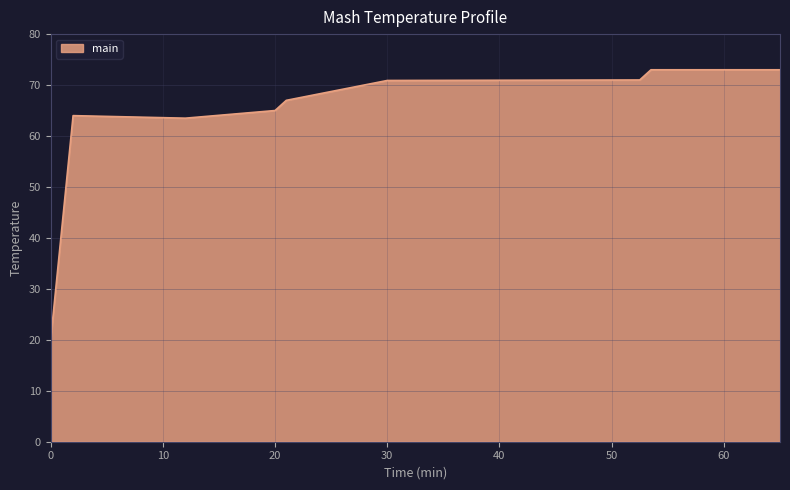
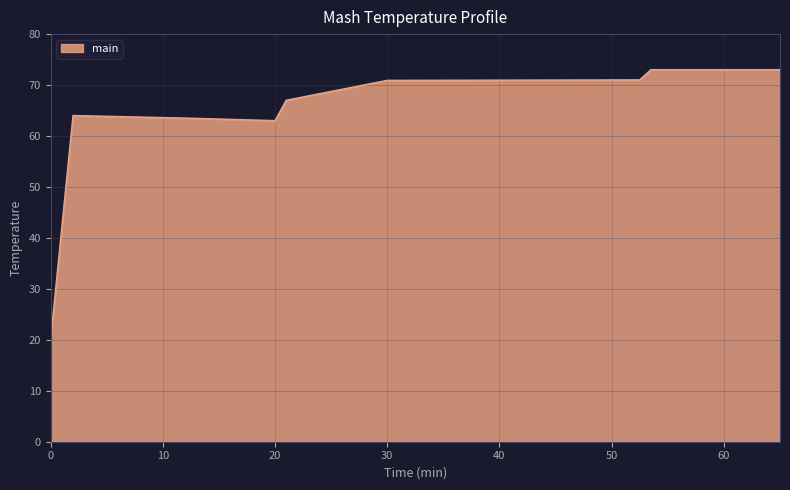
20: 65 -> 63
